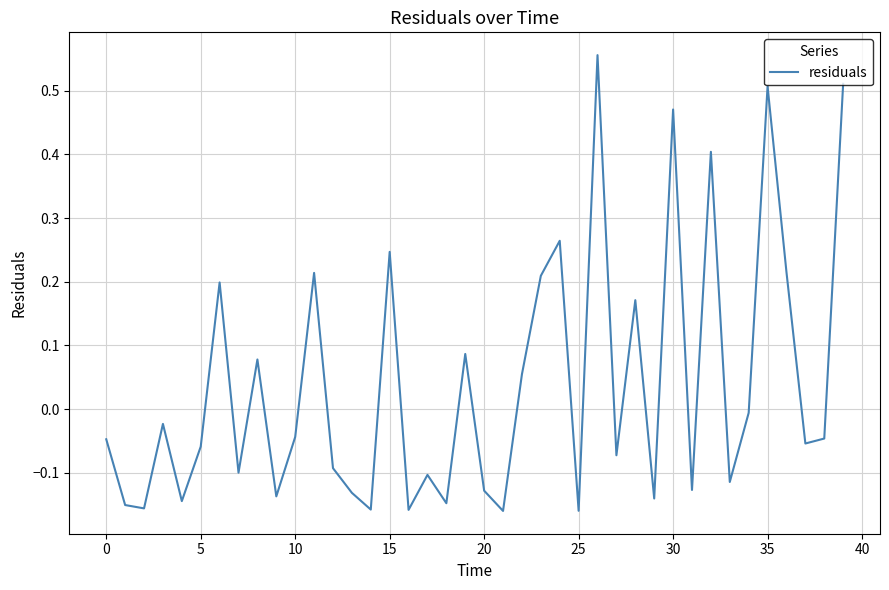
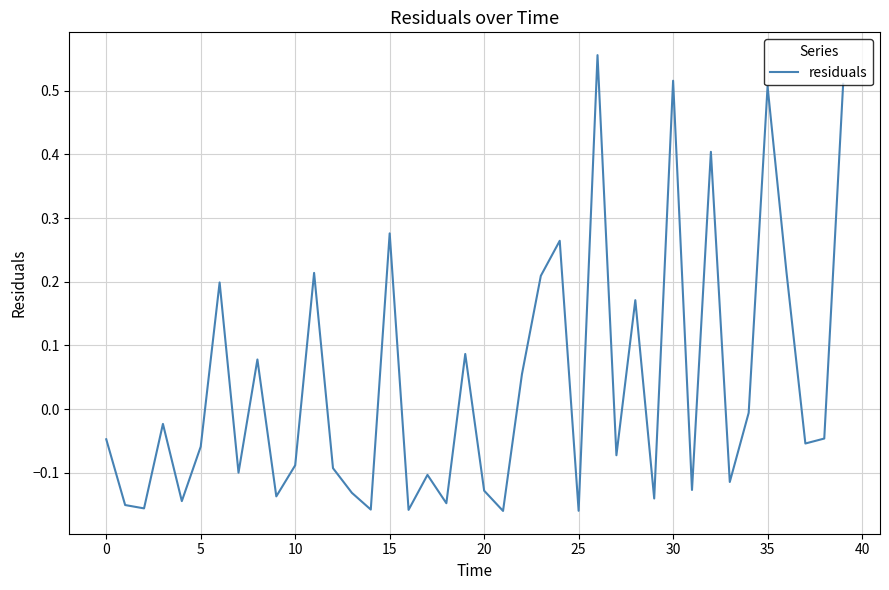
10: -0.04 -> -0.09
15: 0.25 -> 0.28
30: 0.47 -> 0.52
